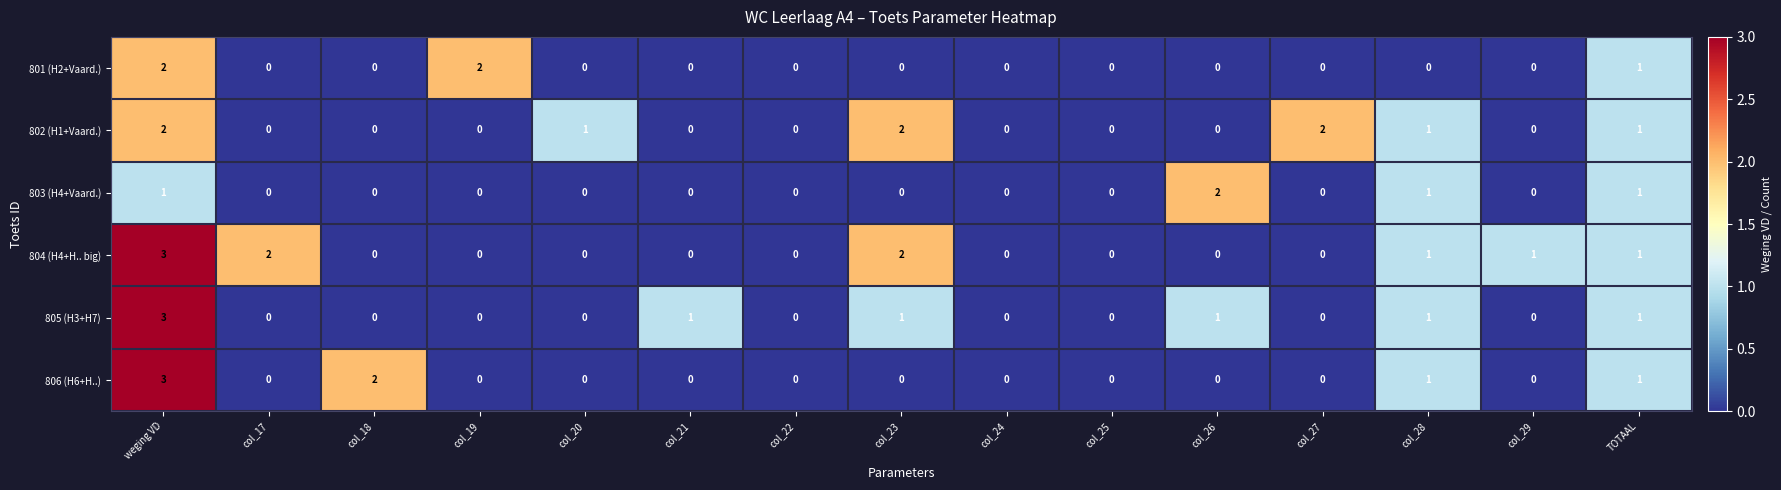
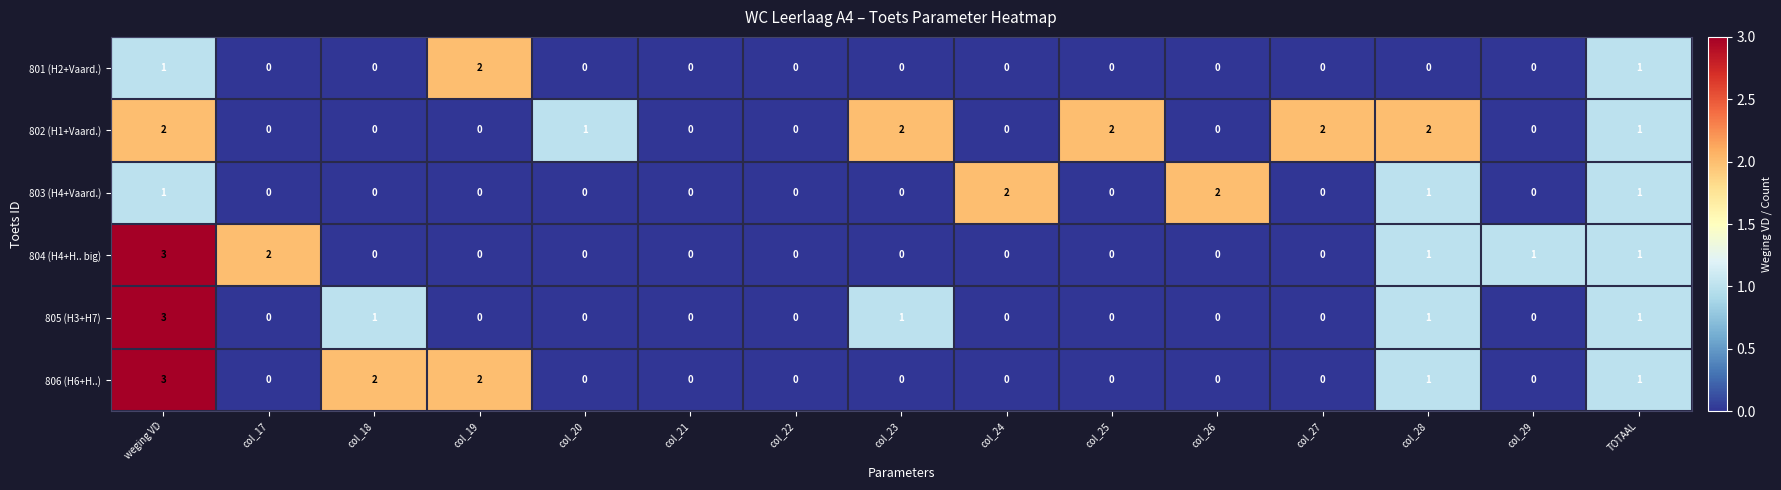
801 (H2+Vaard.), weging VD: 2 -> 1
802 (H1+Vaard.), col_25: 0 -> 2
802 (H1+Vaard.), col_28: 1 -> 2
803 (H4+Vaard.), col_24: 0 -> 2
804 (H4+H.. big), col_23: 2 -> 0
805 (H3+H7), col_18: 0 -> 1
805 (H3+H7), col_21: 1 -> 0
805 (H3+H7), col_26: 1 -> 0
806 (H6+H..), col_19: 0 -> 2
